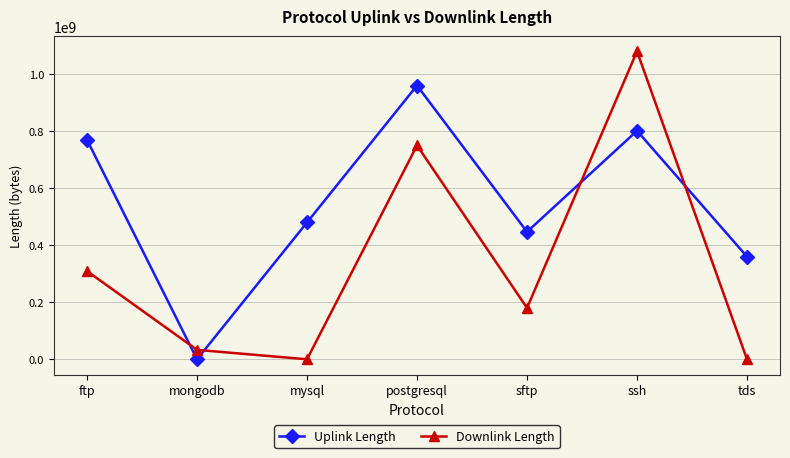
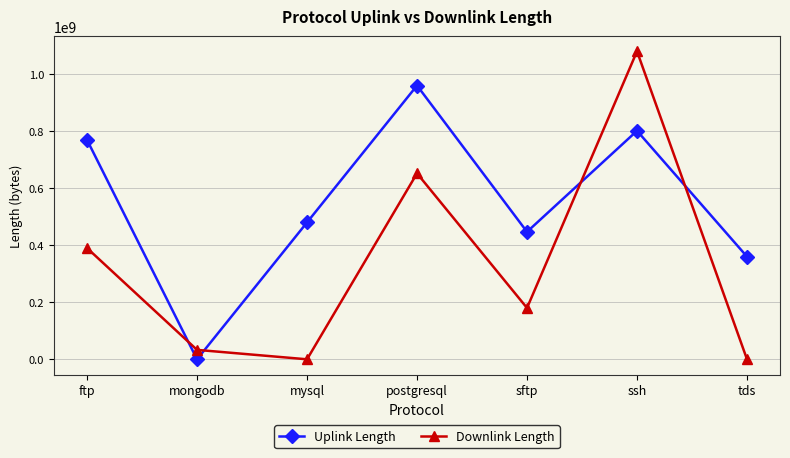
Downlink Length, ftp: 310000000 -> 390000000
Downlink Length, postgresql: 750000000 -> 650000000
